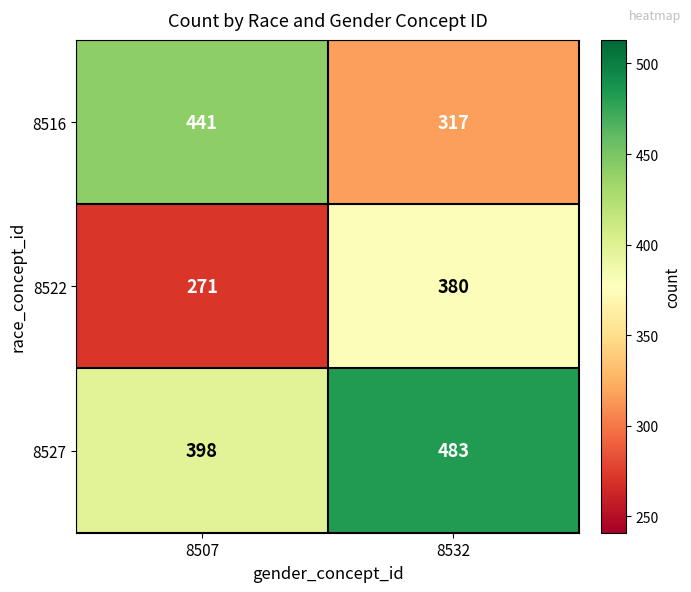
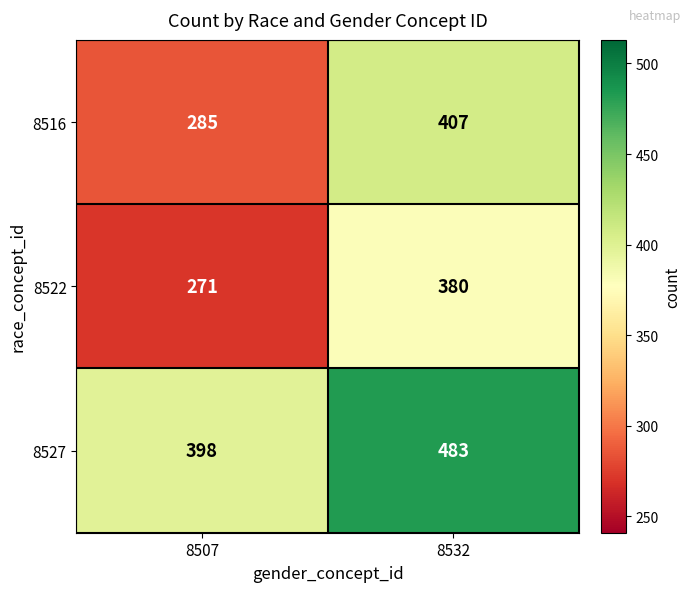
8516, 8507: 441 -> 285
8516, 8532: 317 -> 407
